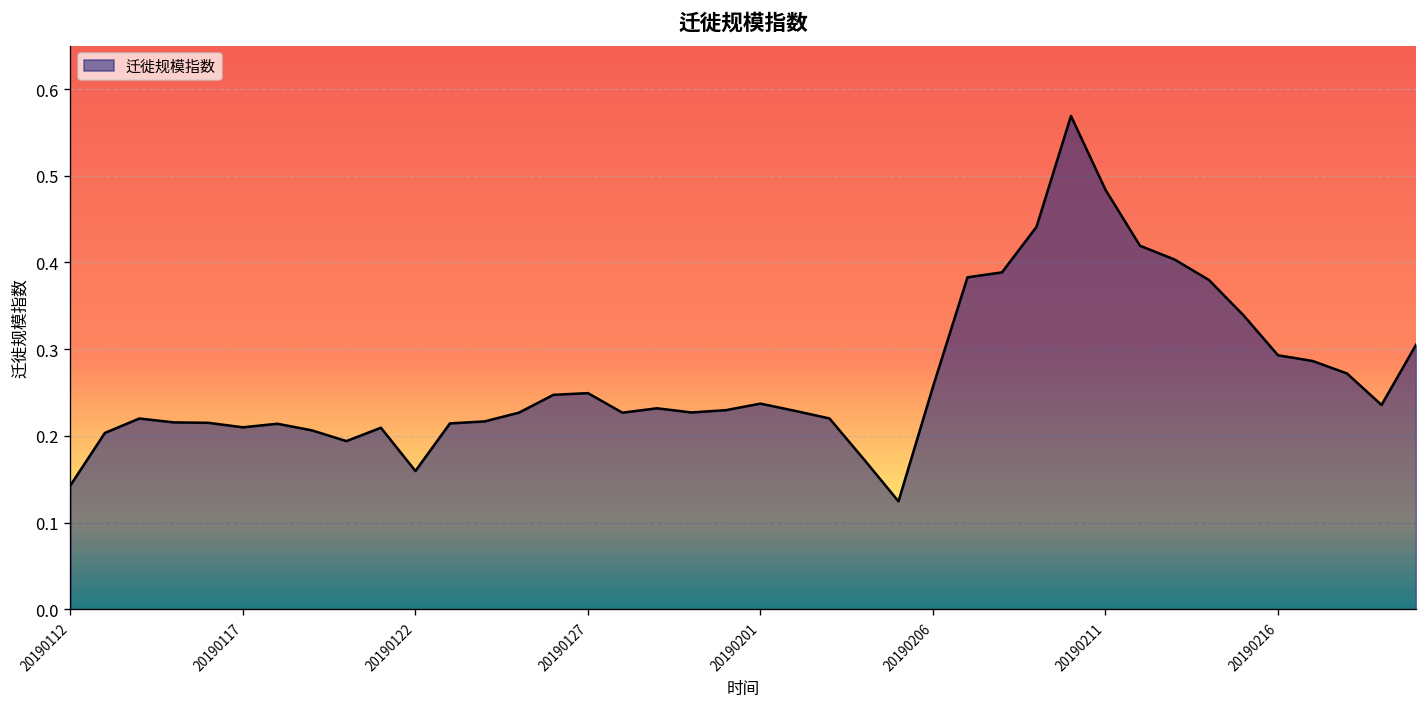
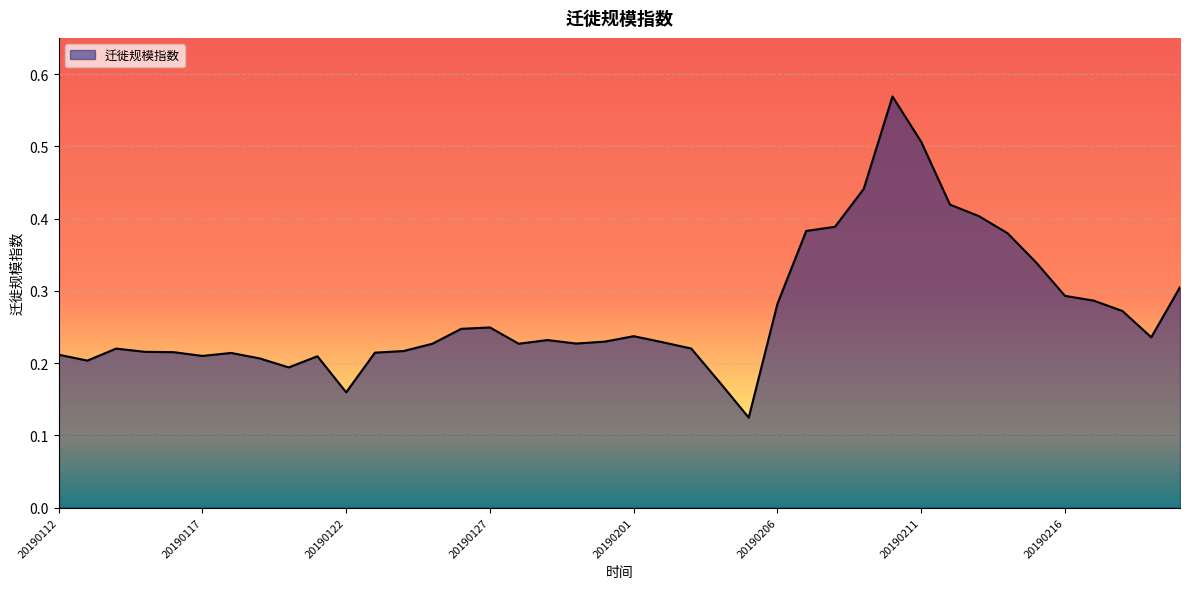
20190112: 0.14 -> 0.21
20190206: 0.26 -> 0.28
20190211: 0.48 -> 0.51
